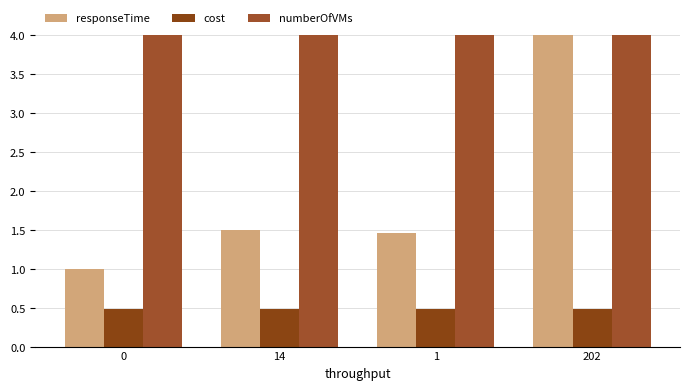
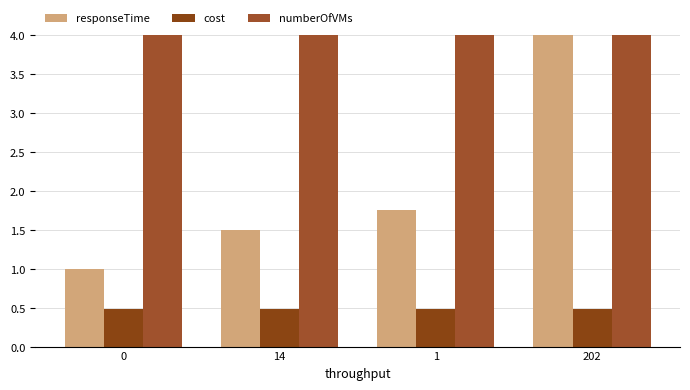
responseTime, 1: 1.5 -> 1.8
